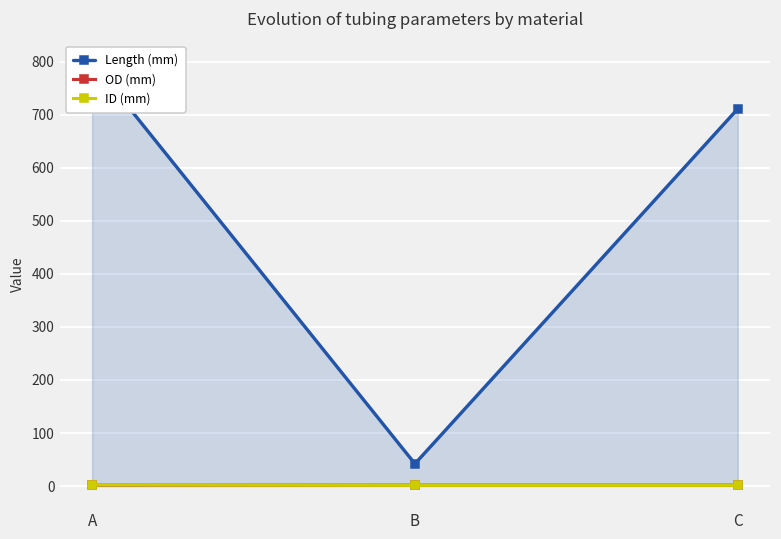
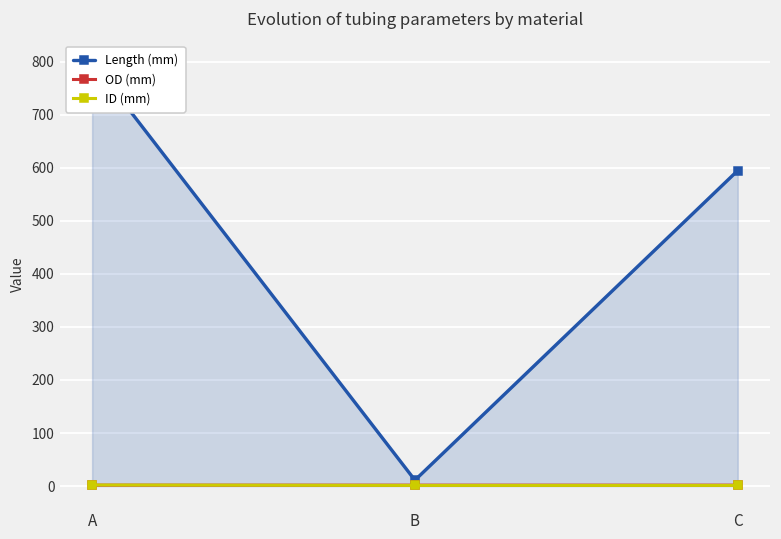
Length (mm), B: 40 -> 10
Length (mm), C: 710 -> 590
